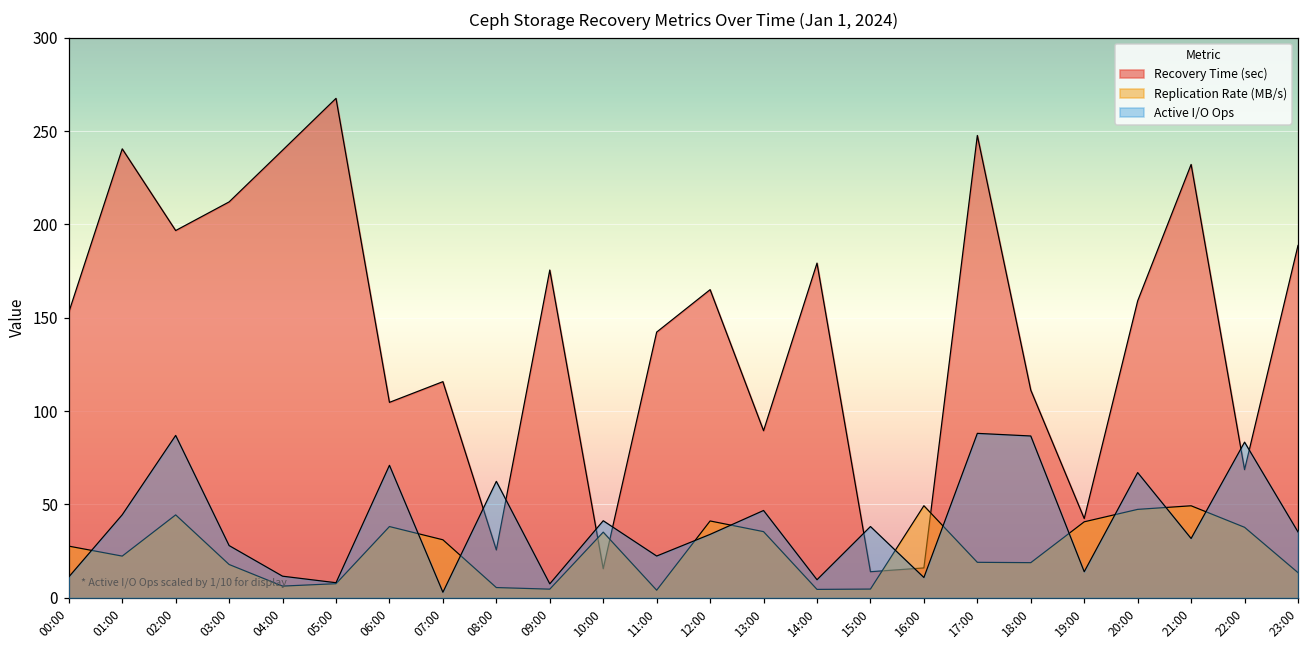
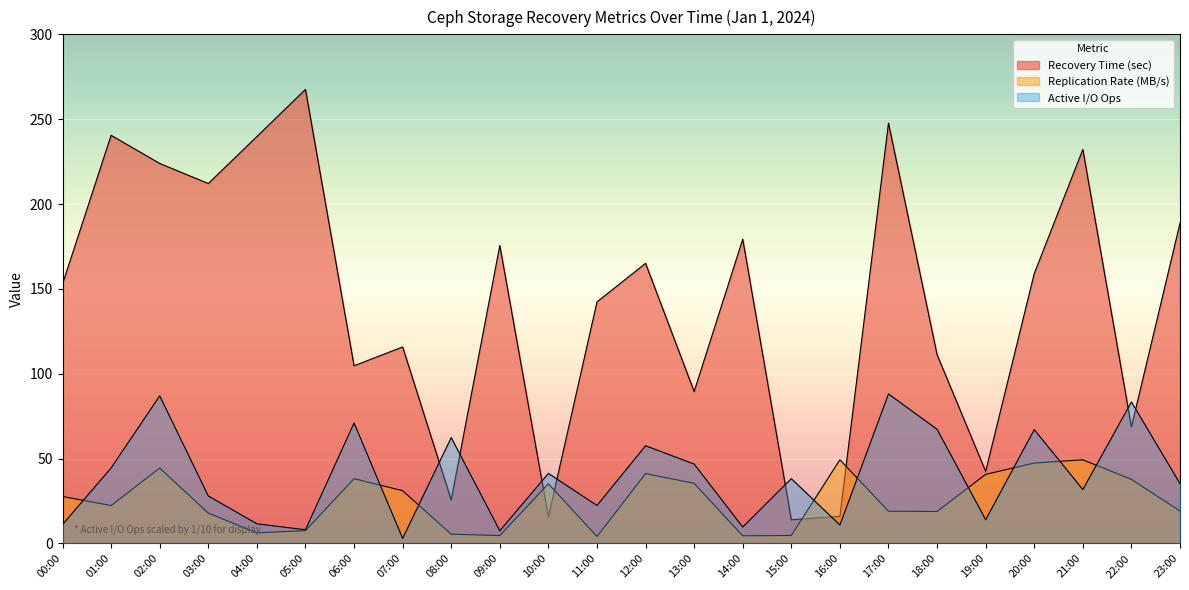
Recovery Time (sec), 02:00: 197 -> 224
Active I/O Ops, 12:00: 34 -> 58
Active I/O Ops, 18:00: 87 -> 67
Replication Rate (MB/s), 23:00: 14 -> 19
